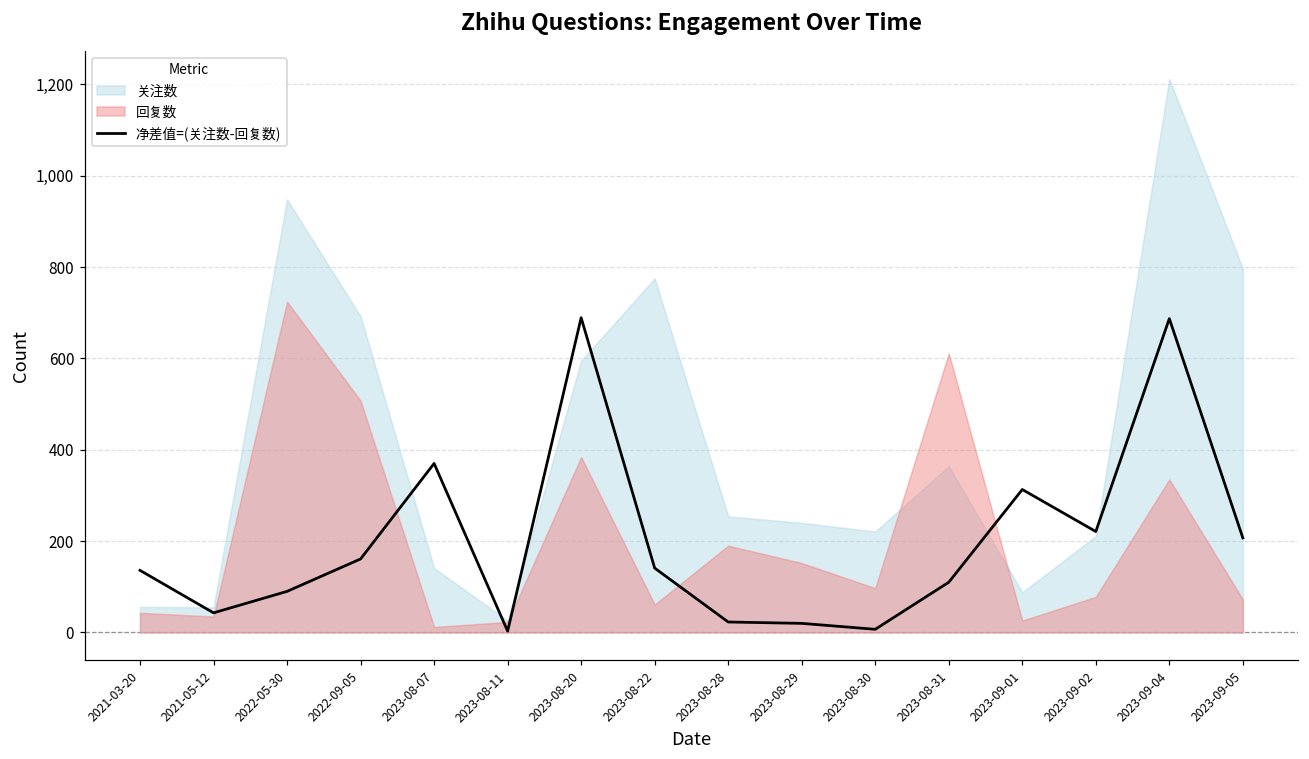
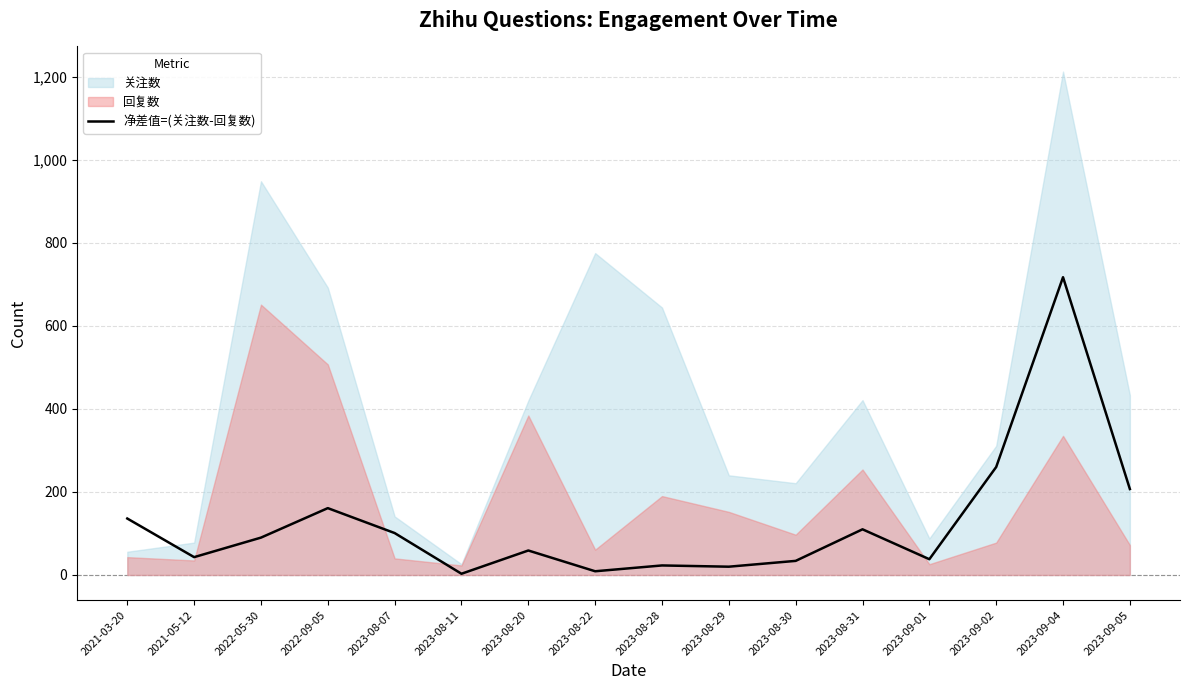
关注数, 2021-05-12: 60 -> 80
回复数, 2022-05-30: 720 -> 650
净差值=(关注数-回复数), 2023-08-07: 370 -> 100
回复数, 2023-08-07: 10 -> 40
净差值=(关注数-回复数), 2023-08-20: 690 -> 60
关注数, 2023-08-20: 600 -> 420
净差值=(关注数-回复数), 2023-08-22: 140 -> 10
关注数, 2023-08-28: 250 -> 640
净差值=(关注数-回复数), 2023-08-30: 10 -> 30
关注数, 2023-08-31: 360 -> 420
回复数, 2023-08-31: 610 -> 250
净差值=(关注数-回复数), 2023-09-01: 310 -> 40
净差值=(关注数-回复数), 2023-09-02: 220 -> 260
关注数, 2023-09-02: 210 -> 310
净差值=(关注数-回复数), 2023-09-04: 690 -> 720
关注数, 2023-09-05: 800 -> 430
